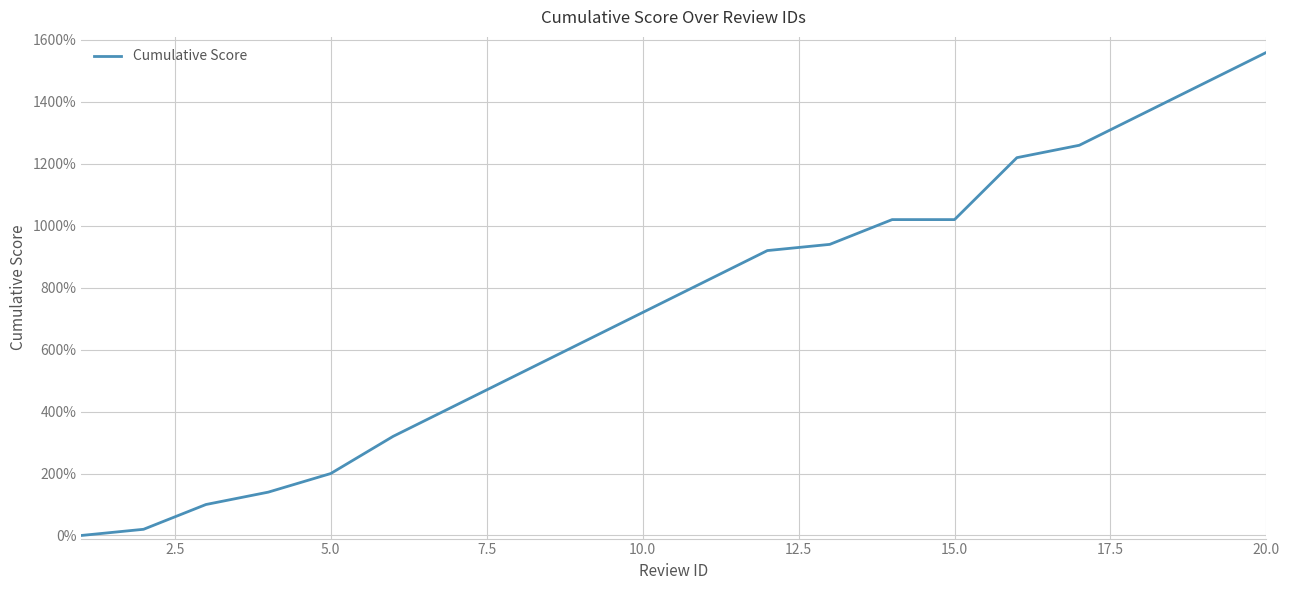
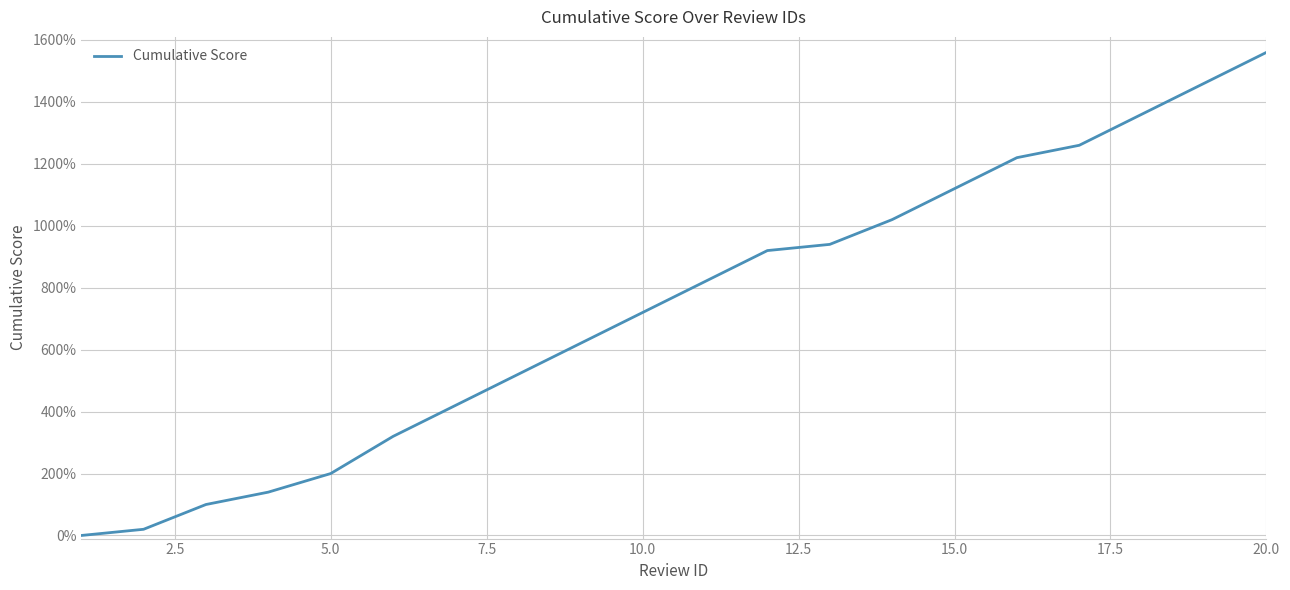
15.0: 1020% -> 1120%
